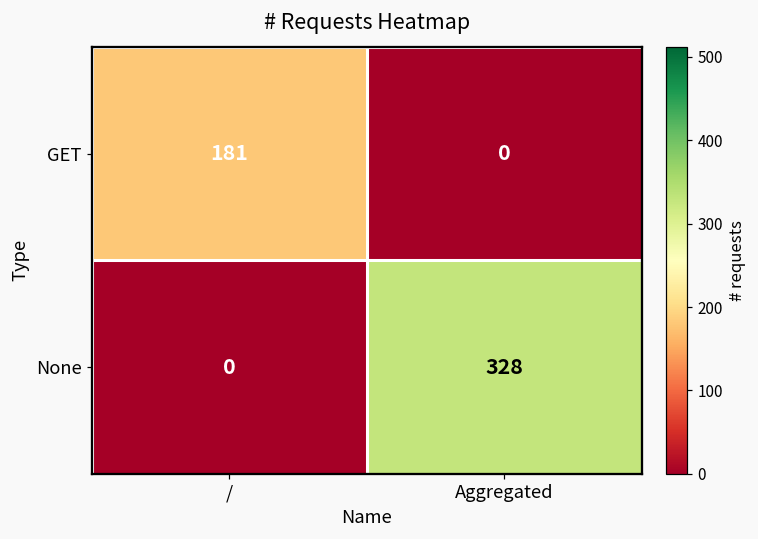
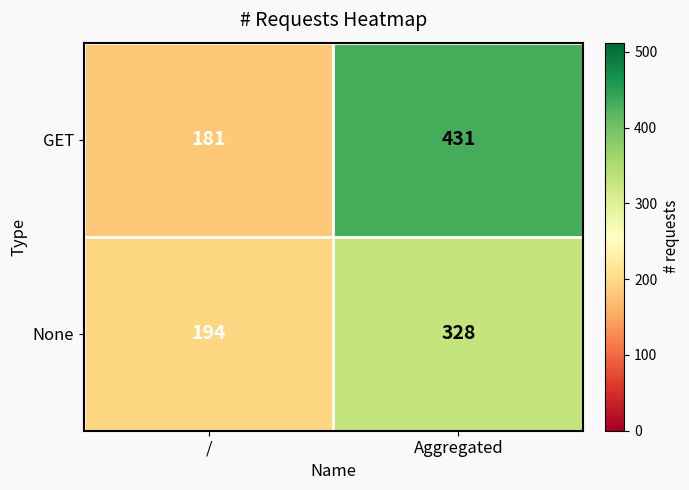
GET, Aggregated: 0 -> 431
None, /: 0 -> 194
